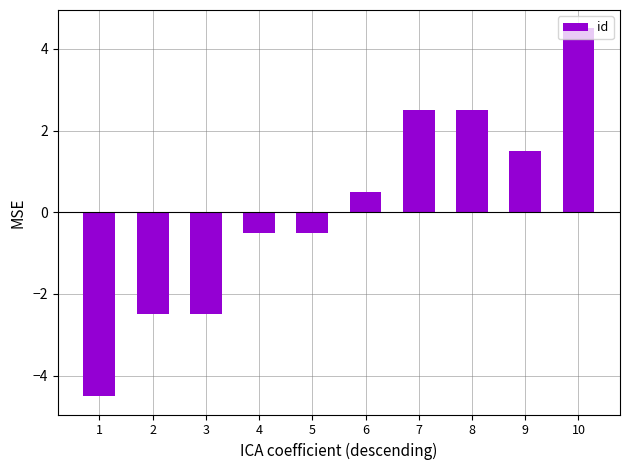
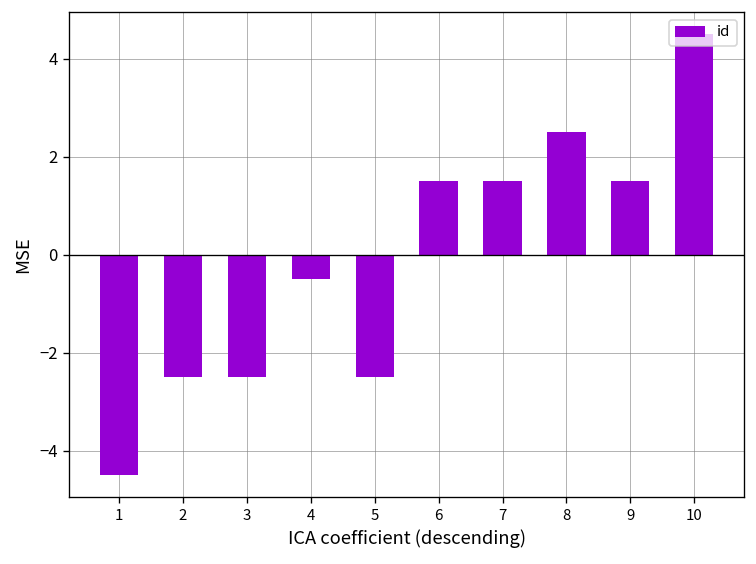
5: -0.5 -> -2.5
6: 0.5 -> 1.5
7: 2.5 -> 1.5
